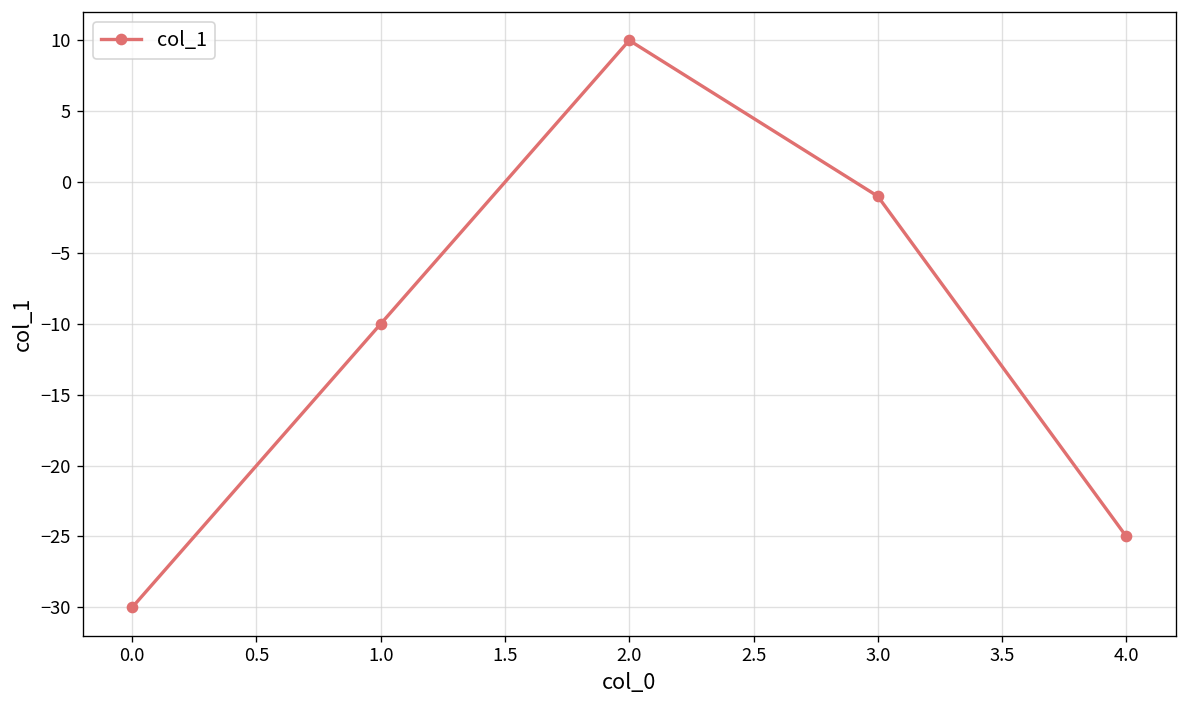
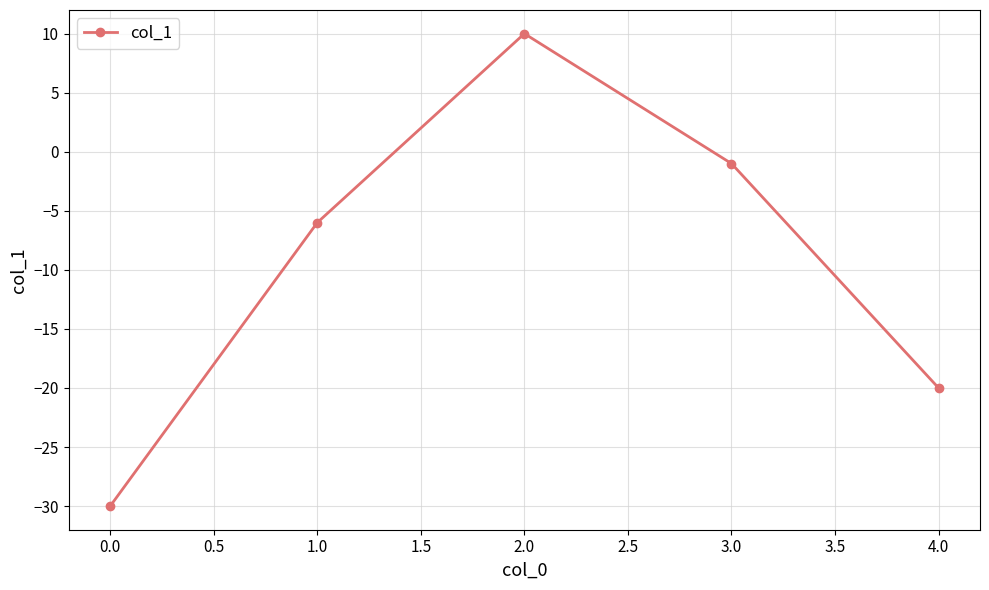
1.0: -10 -> -6
4.0: -25 -> -20
